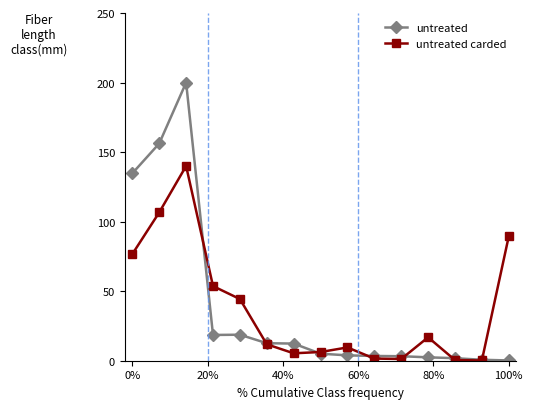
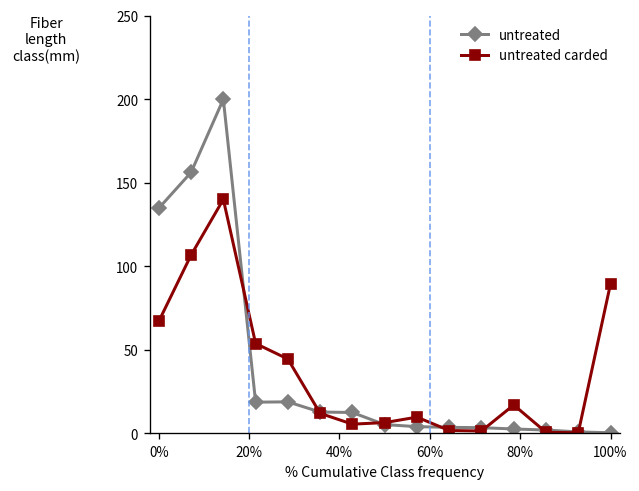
untreated carded, 0%: 77 -> 67
